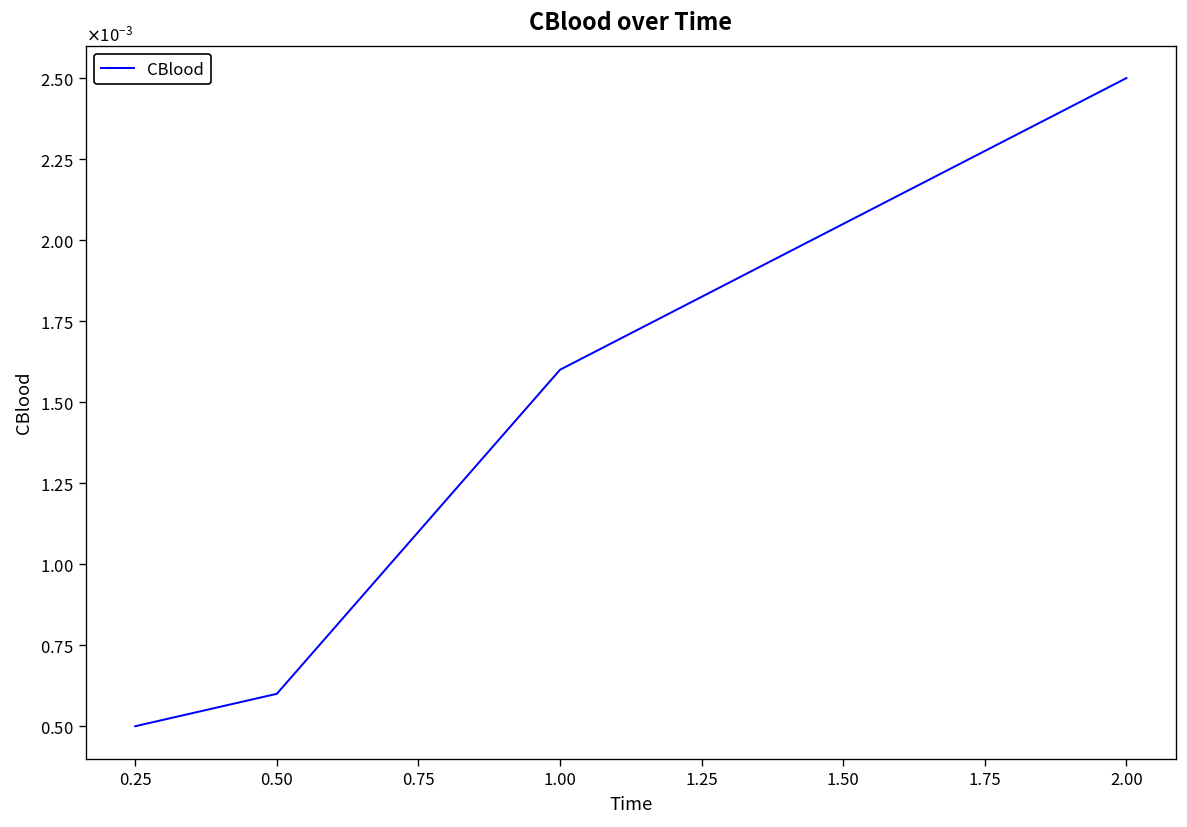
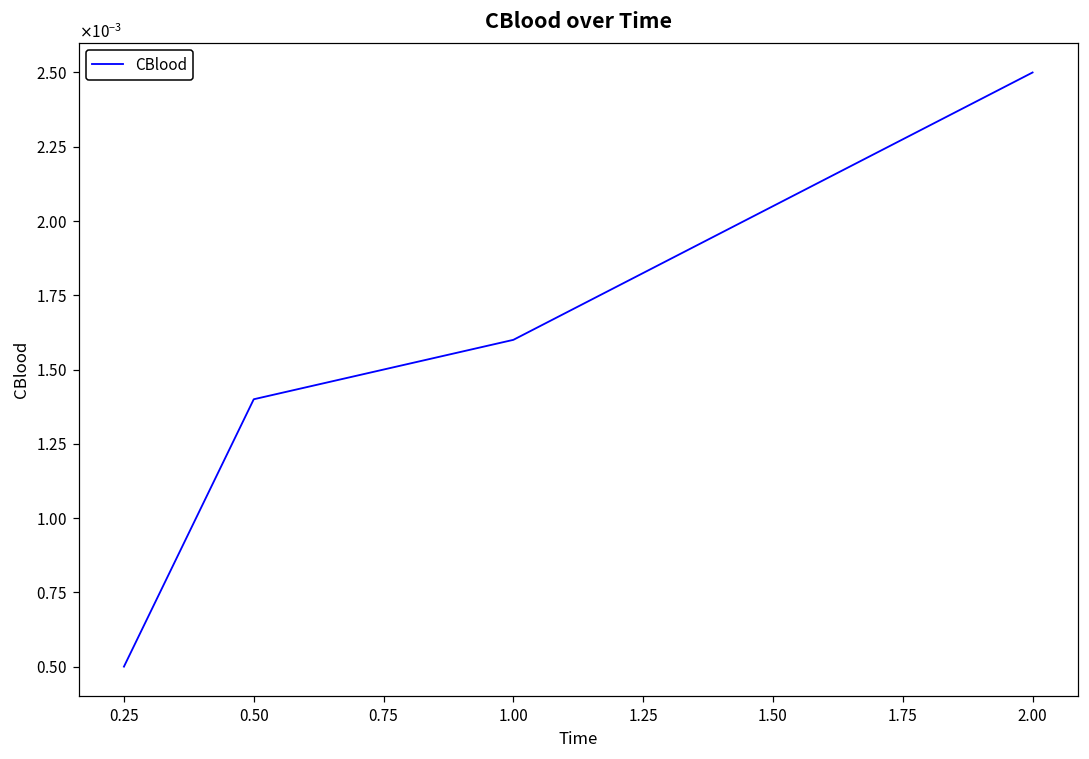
0.50: 0.0006 -> 0.0014
